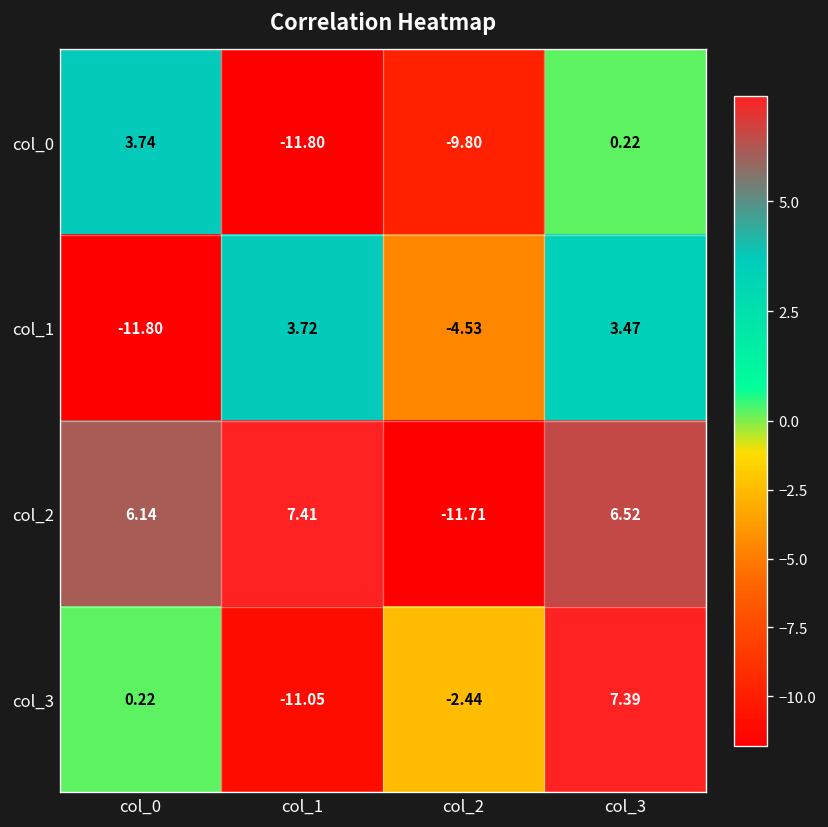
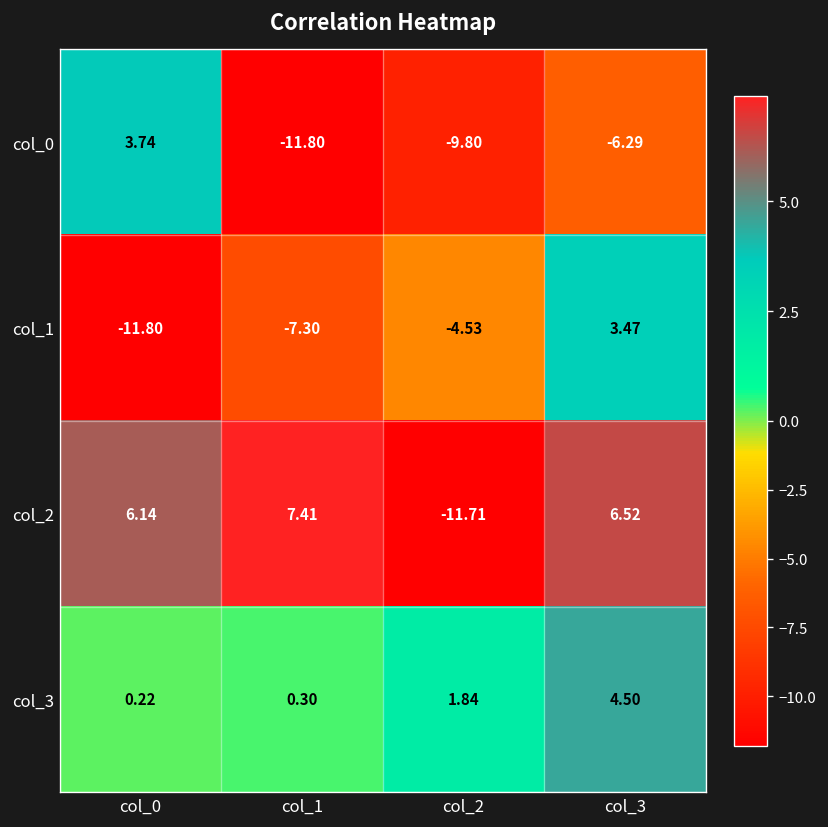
col_0, col_3: 0.22 -> -6.29
col_1, col_1: 3.72 -> -7.30
col_3, col_1: -11.05 -> 0.30
col_3, col_2: -2.44 -> 1.84
col_3, col_3: 7.39 -> 4.50
